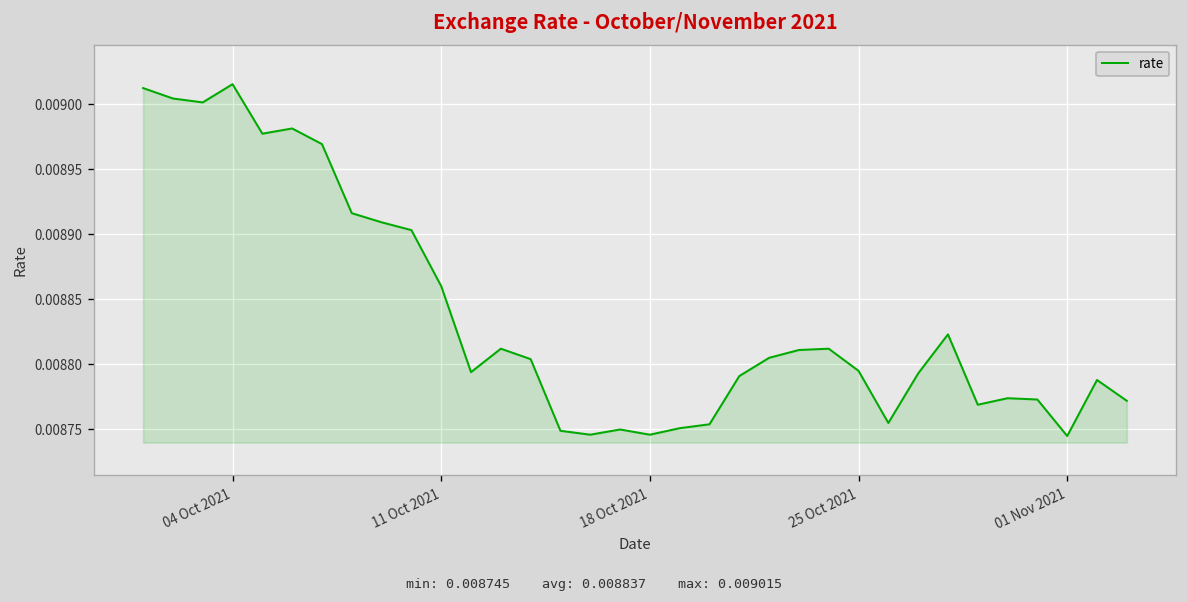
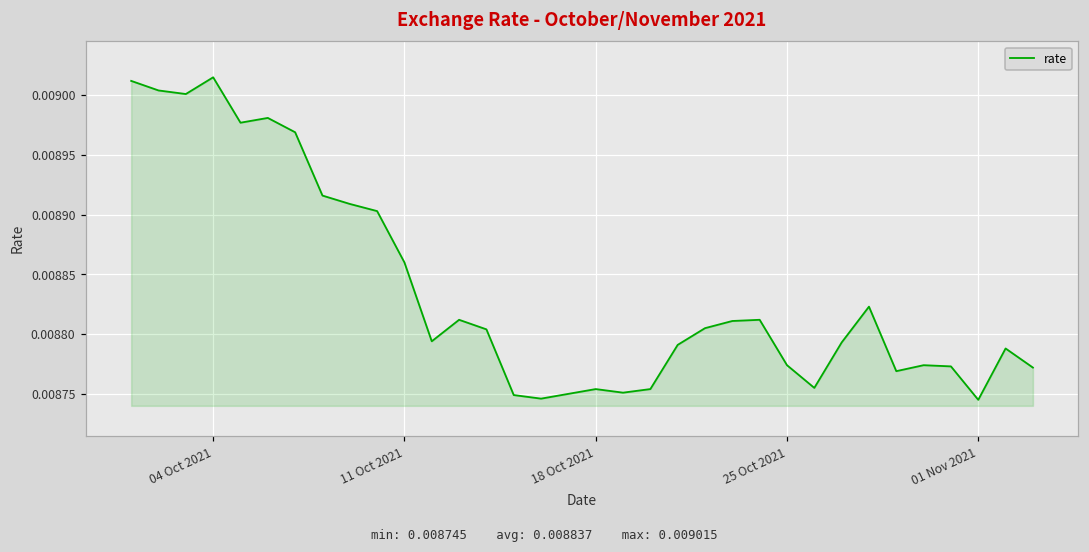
18 Oct 2021: 0.008746 -> 0.008754
25 Oct 2021: 0.008795 -> 0.008774
